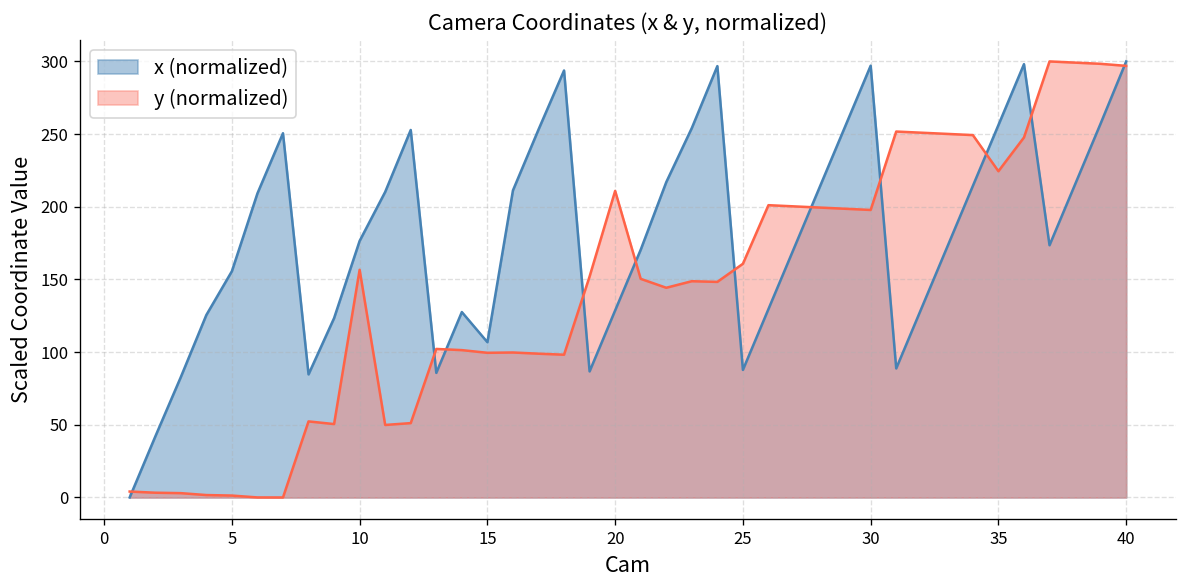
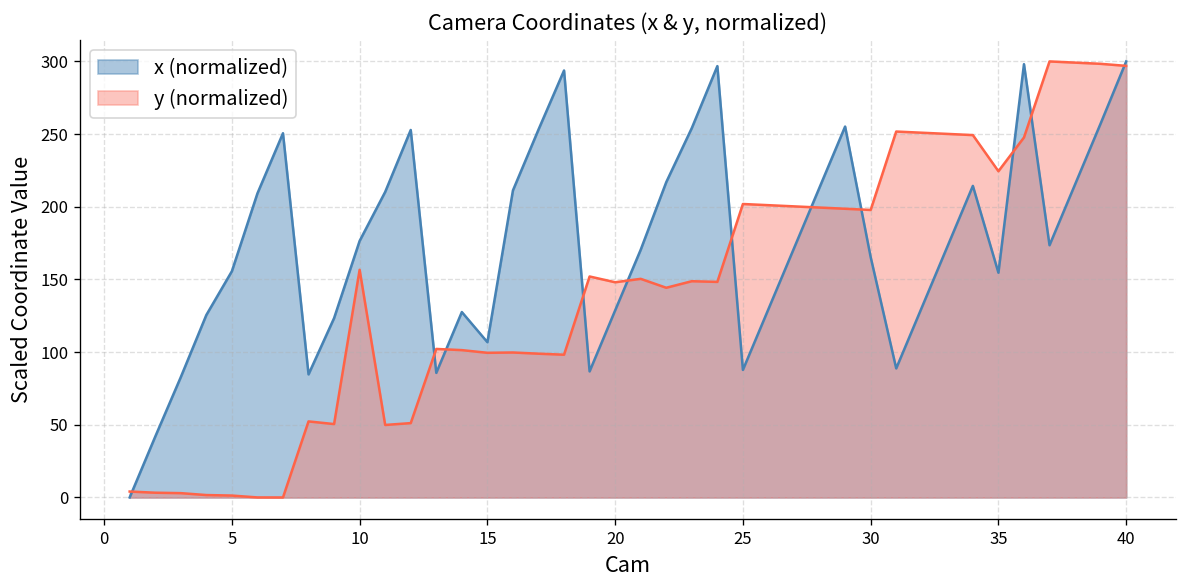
y (normalized), 20: 211 -> 148
y (normalized), 25: 161 -> 202
x (normalized), 30: 297 -> 165
x (normalized), 35: 256 -> 155
